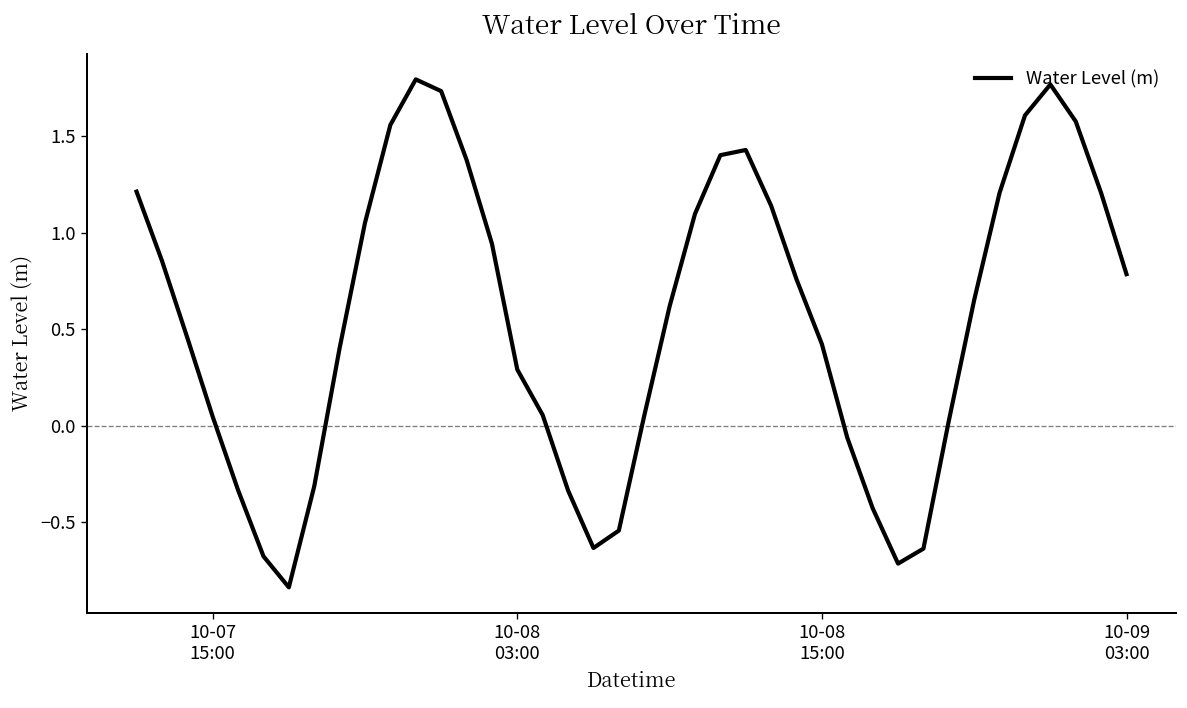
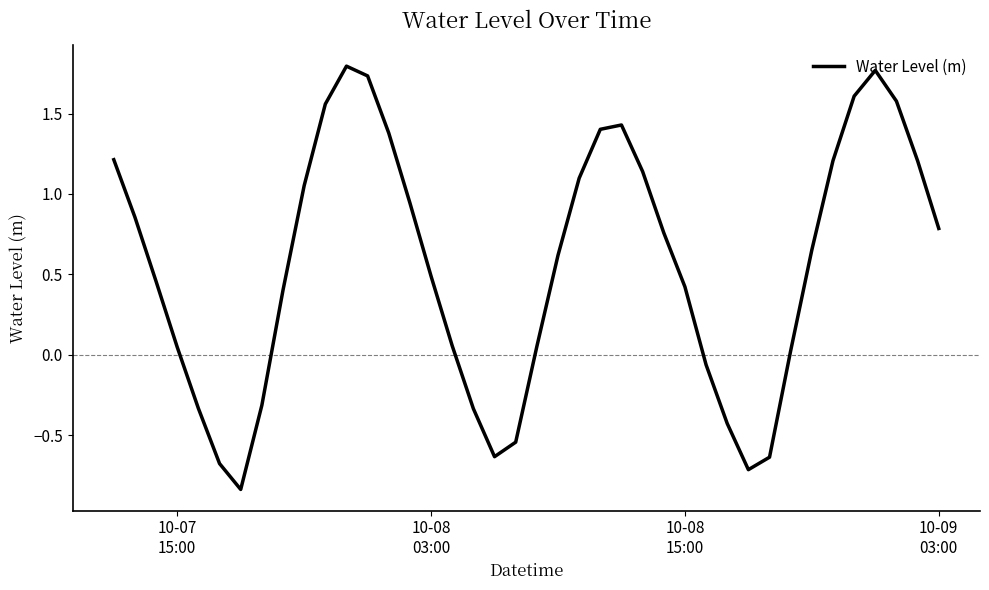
10-08 03:00: 0.29 -> 0.49
